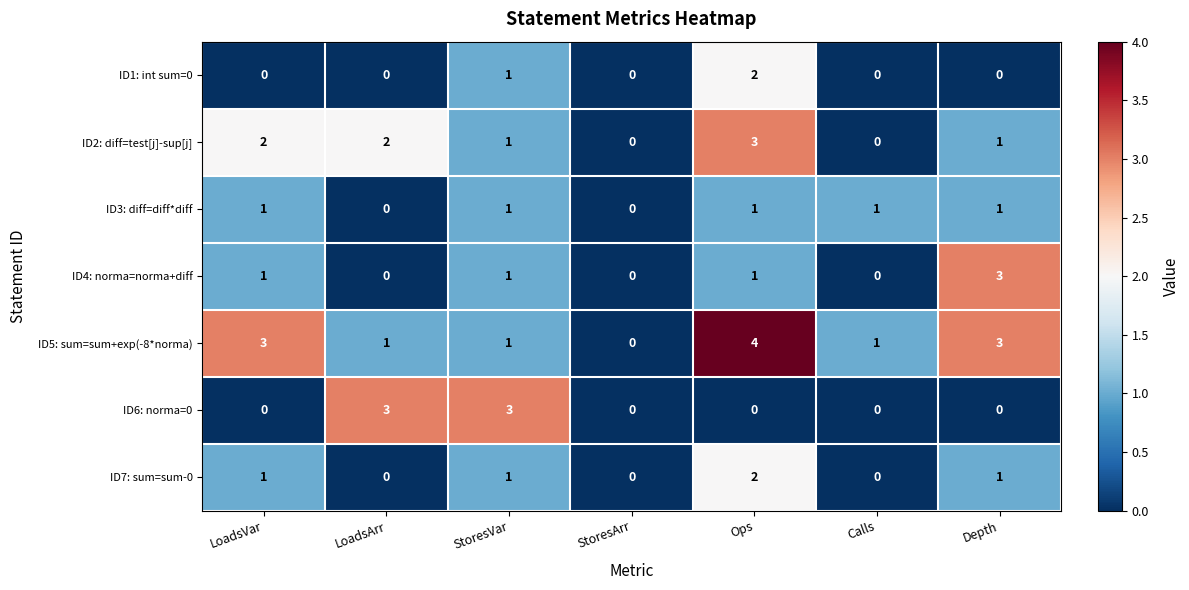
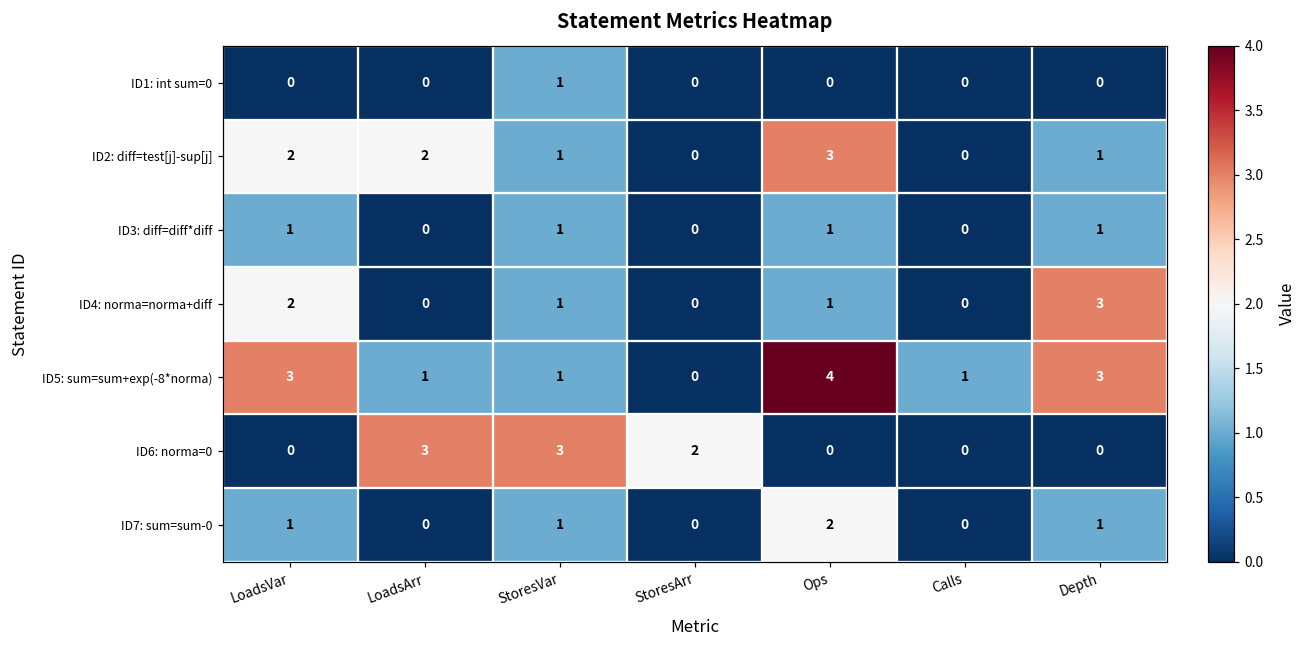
ID1: int sum=0, Ops: 2 -> 0
ID3: diff=diff*diff, Calls: 1 -> 0
ID4: norma=norma+diff, LoadsVar: 1 -> 2
ID6: norma=0, StoresArr: 0 -> 2
